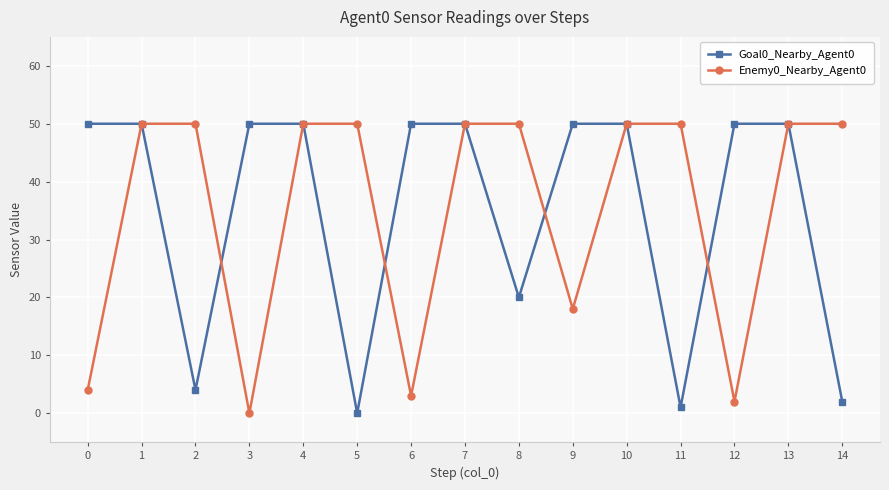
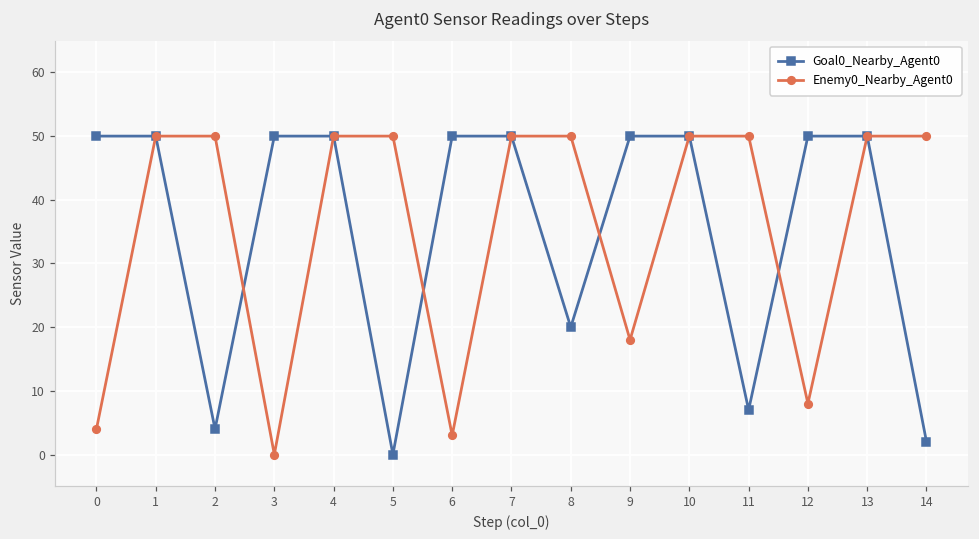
Goal0_Nearby_Agent0, 11: 1 -> 7
Enemy0_Nearby_Agent0, 12: 2 -> 8
